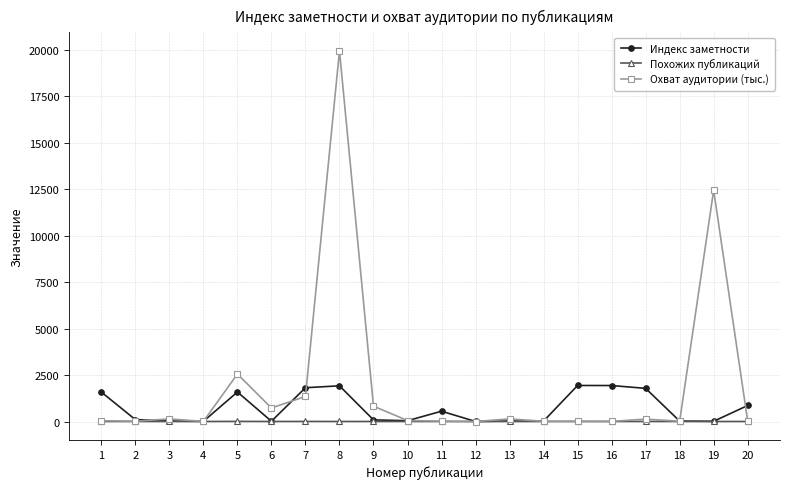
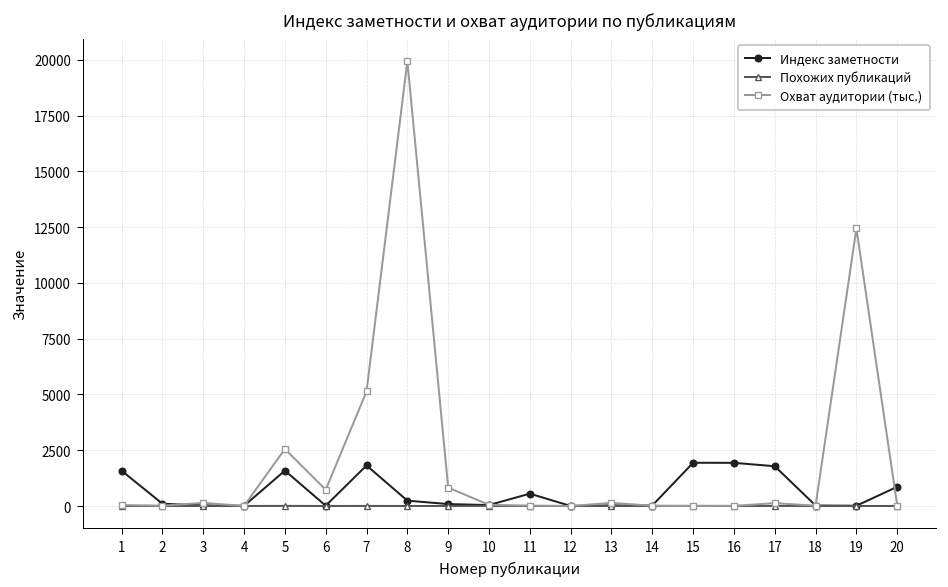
Охват аудитории (тыс.), 7: 1300 -> 5100
Индекс заметности, 8: 1900 -> 200
